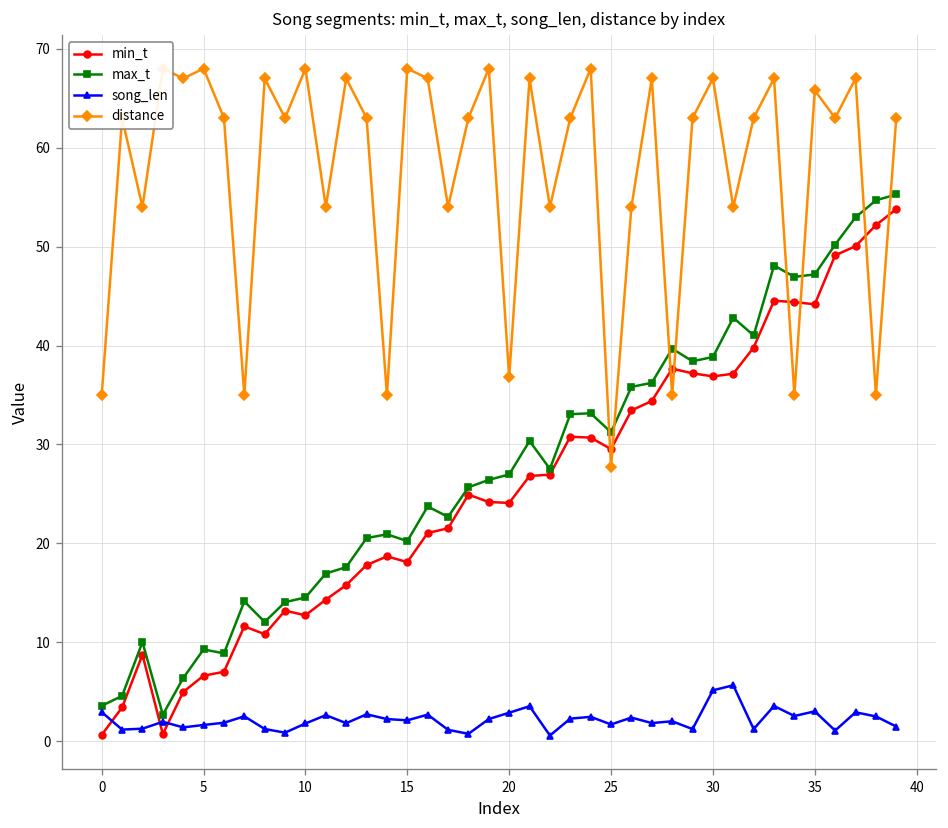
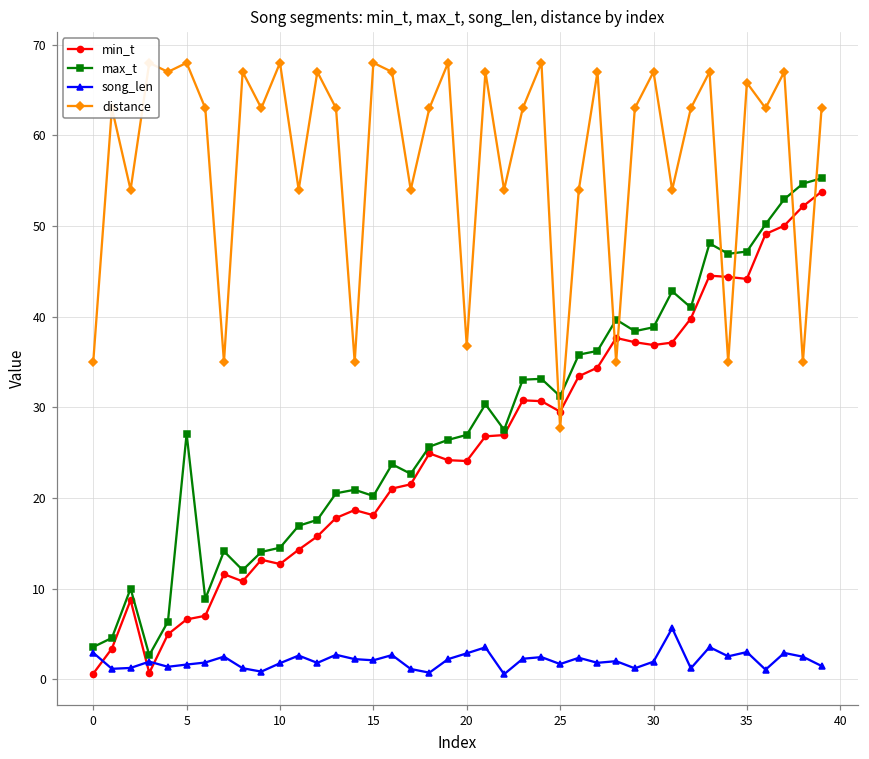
max_t, 5: 9 -> 27
song_len, 30: 5 -> 2
